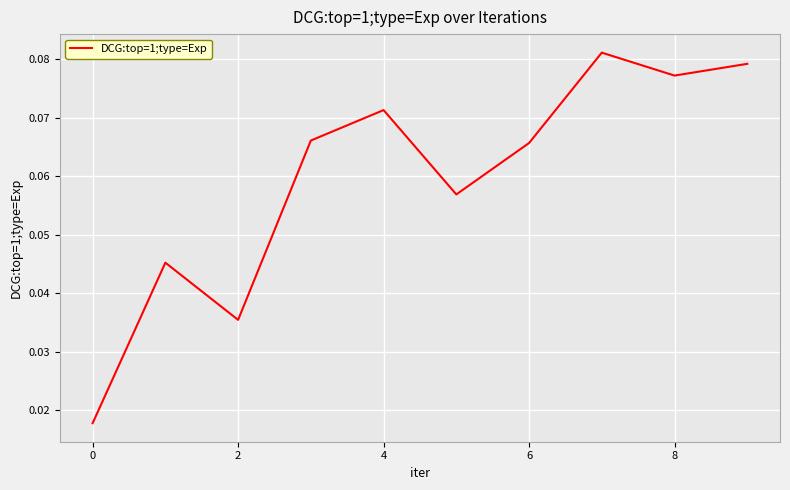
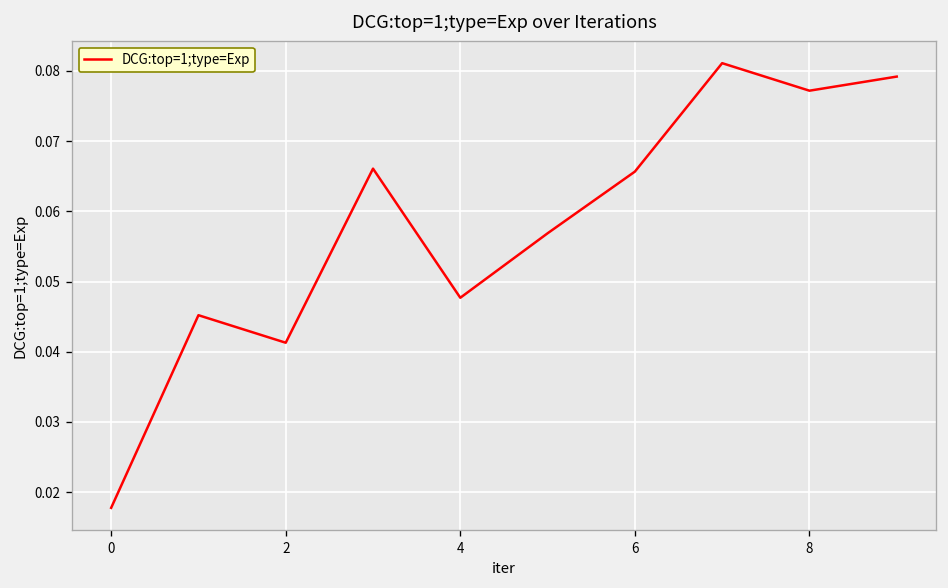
2: 0.035 -> 0.041
4: 0.071 -> 0.048
